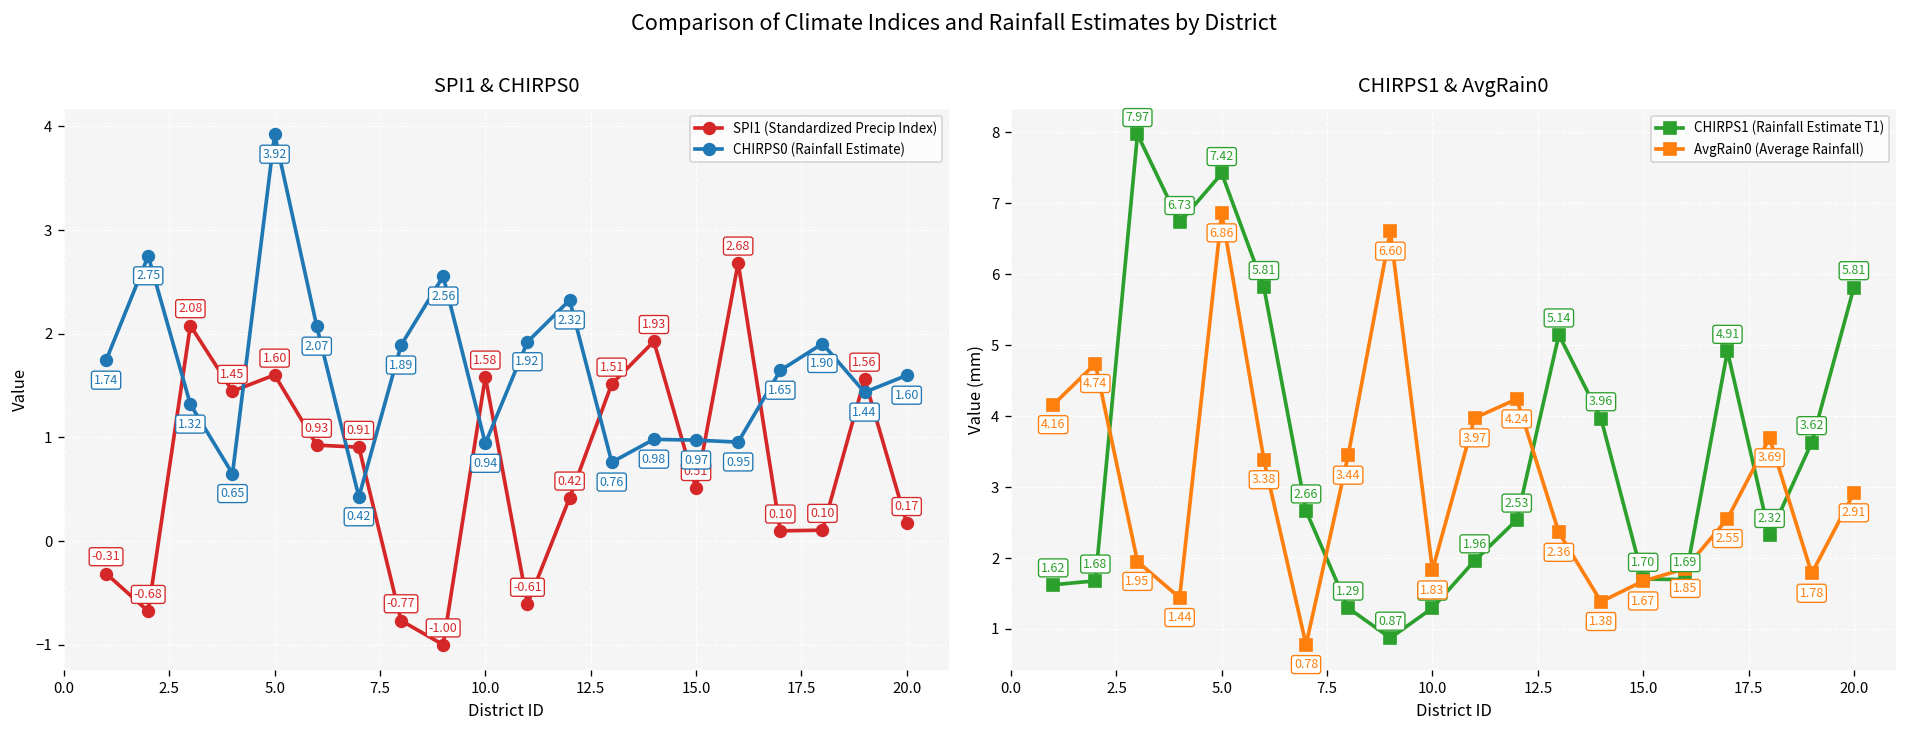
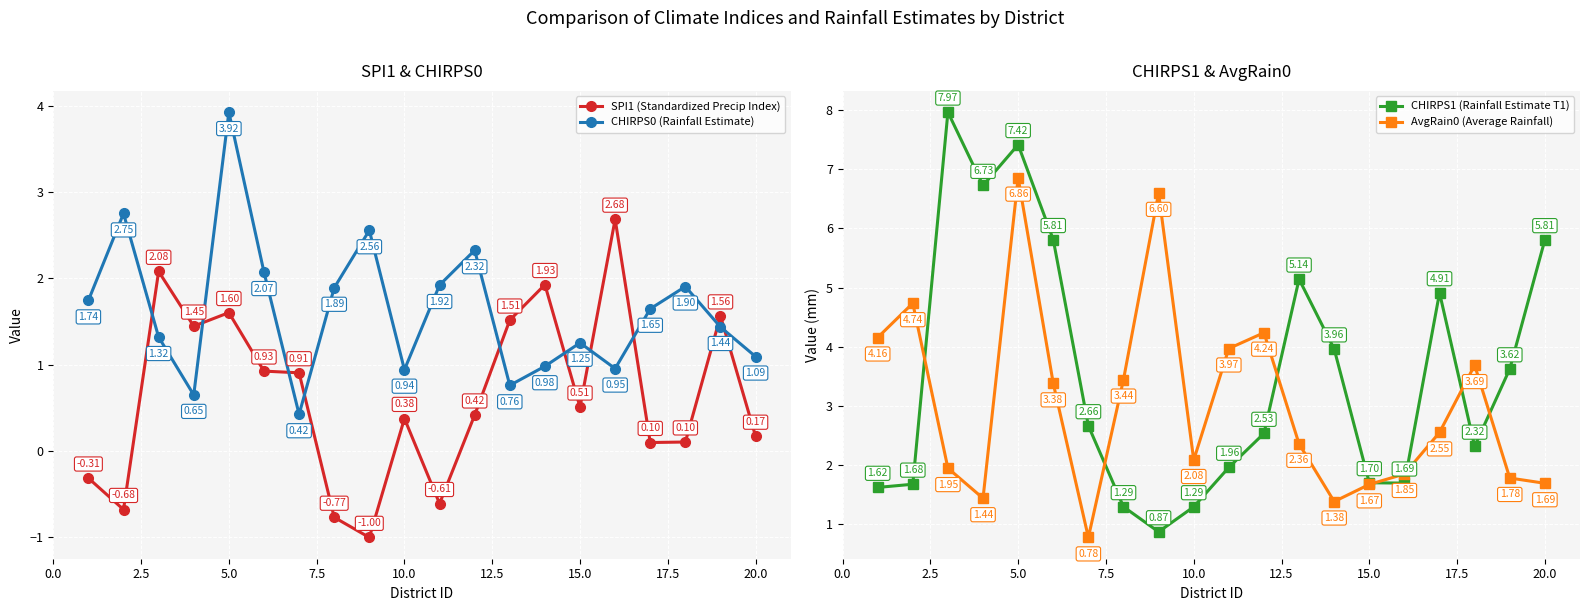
SPI1 & CHIRPS0, SPI1 (Standardized Precip Index), 10.0: 1.58 -> 0.38
SPI1 & CHIRPS0, CHIRPS0 (Rainfall Estimate), 15.0: 0.97 -> 1.25
SPI1 & CHIRPS0, CHIRPS0 (Rainfall Estimate), 20.0: 1.60 -> 1.09
CHIRPS1 & AvgRain0, AvgRain0 (Average Rainfall), 10.0: 1.83 -> 2.08
CHIRPS1 & AvgRain0, AvgRain0 (Average Rainfall), 20.0: 2.91 -> 1.69
